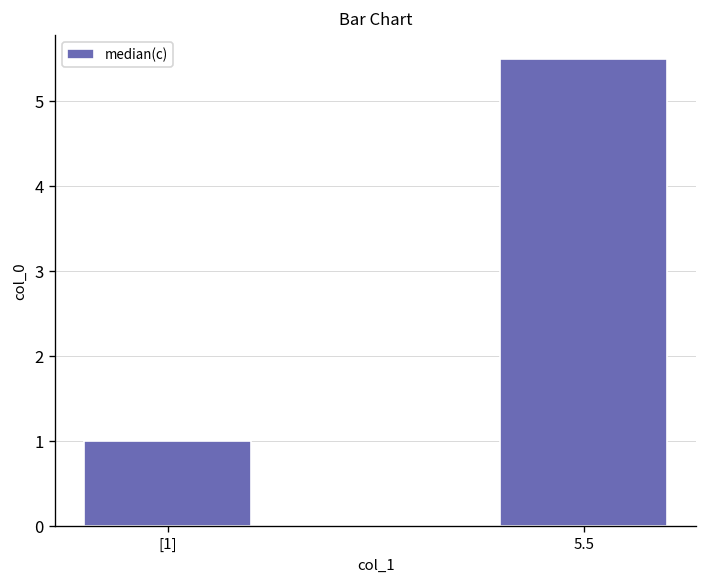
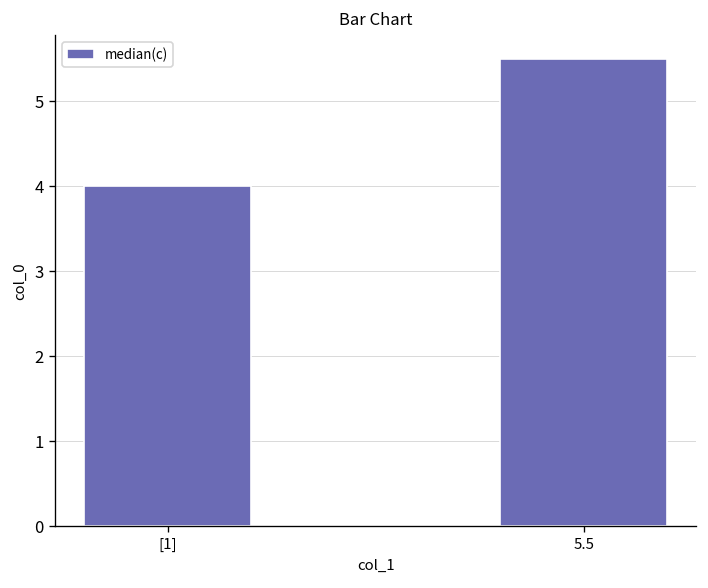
[1]: 1 -> 4
